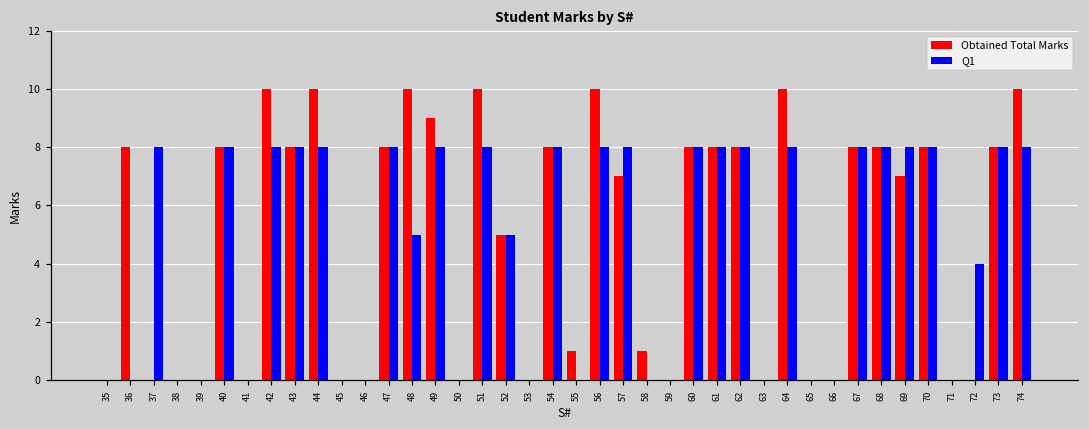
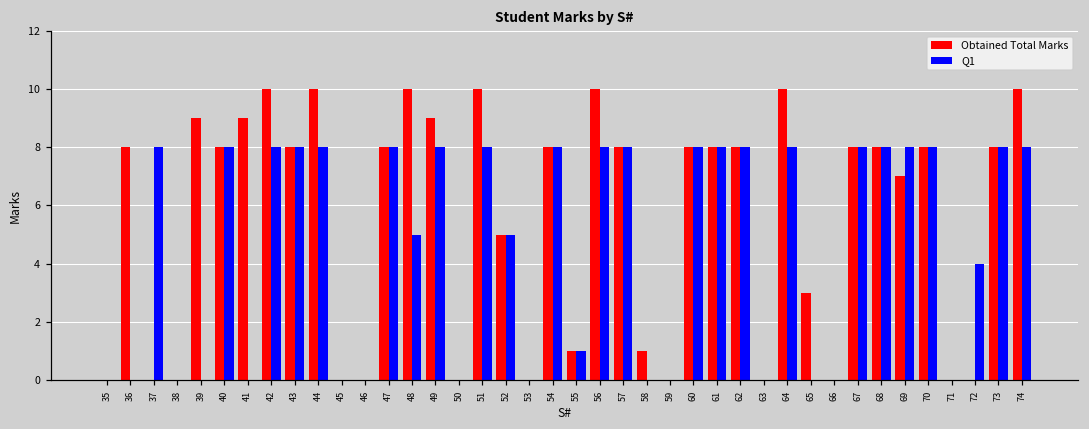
Obtained Total Marks, 39: 0 -> 9
Obtained Total Marks, 41: 0 -> 9
Q1, 55: 0 -> 1
Obtained Total Marks, 57: 7 -> 8
Obtained Total Marks, 65: 0 -> 3
